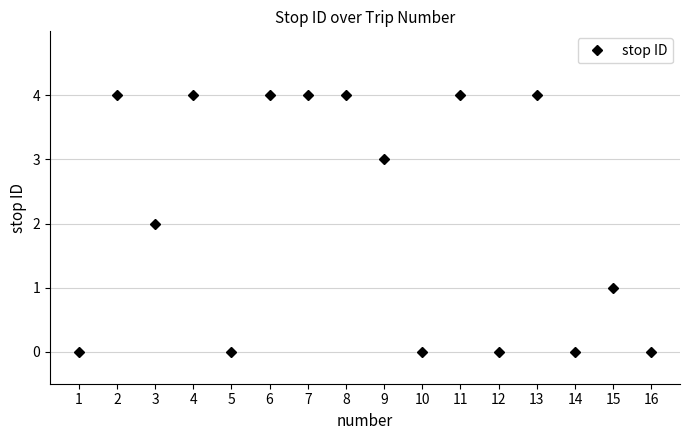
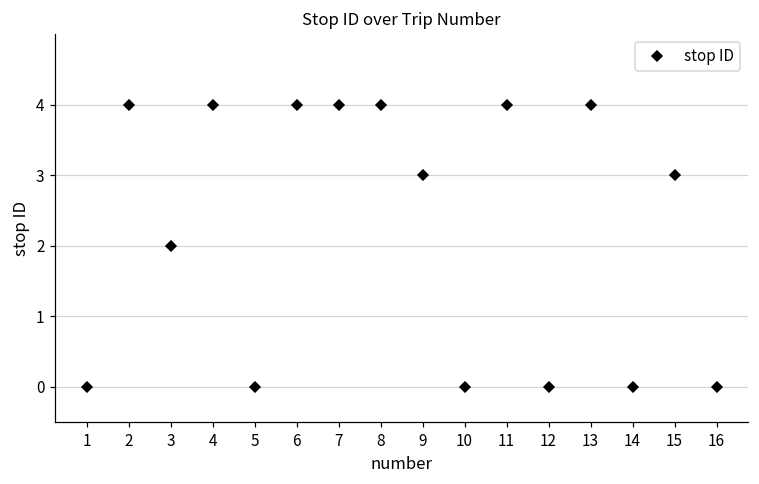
15: 1 -> 3
